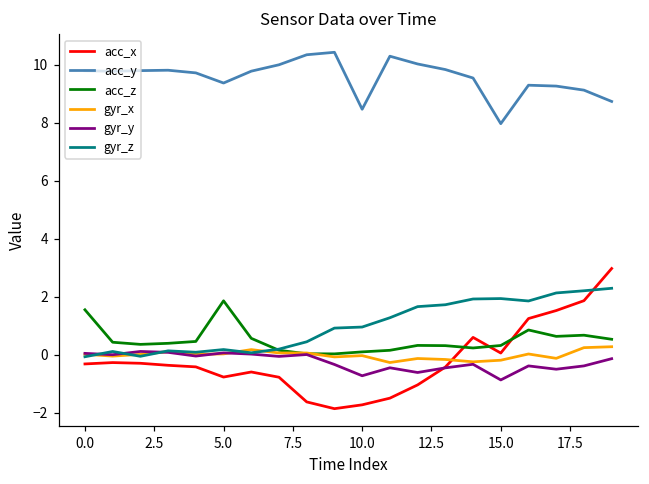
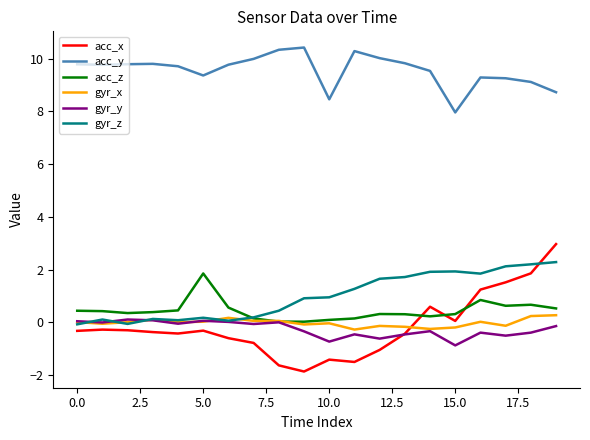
acc_z, 0.0: 1.5 -> 0.4
acc_x, 5.0: -0.8 -> -0.3
acc_x, 10.0: -1.7 -> -1.4
